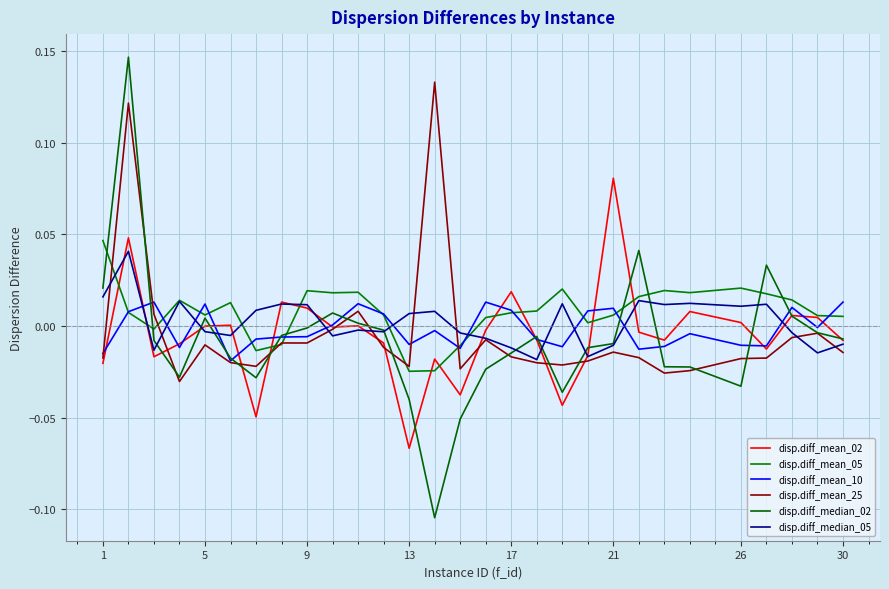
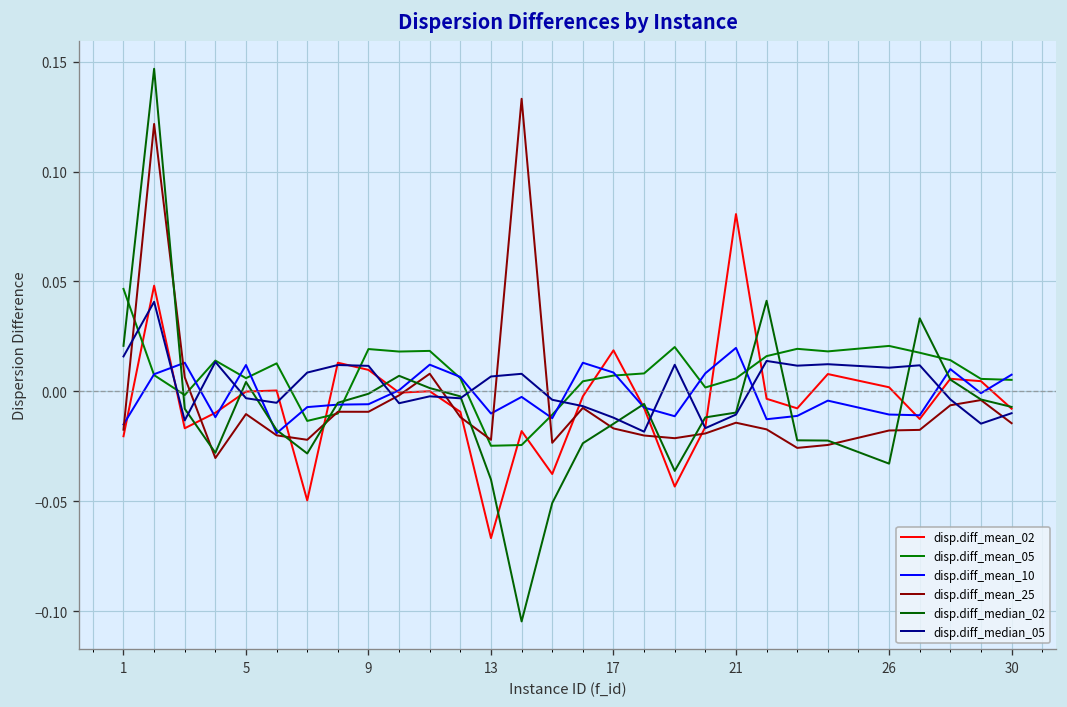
disp.diff_mean_10, 21: 0.010 -> 0.020
disp.diff_mean_10, 30: 0.013 -> 0.008
